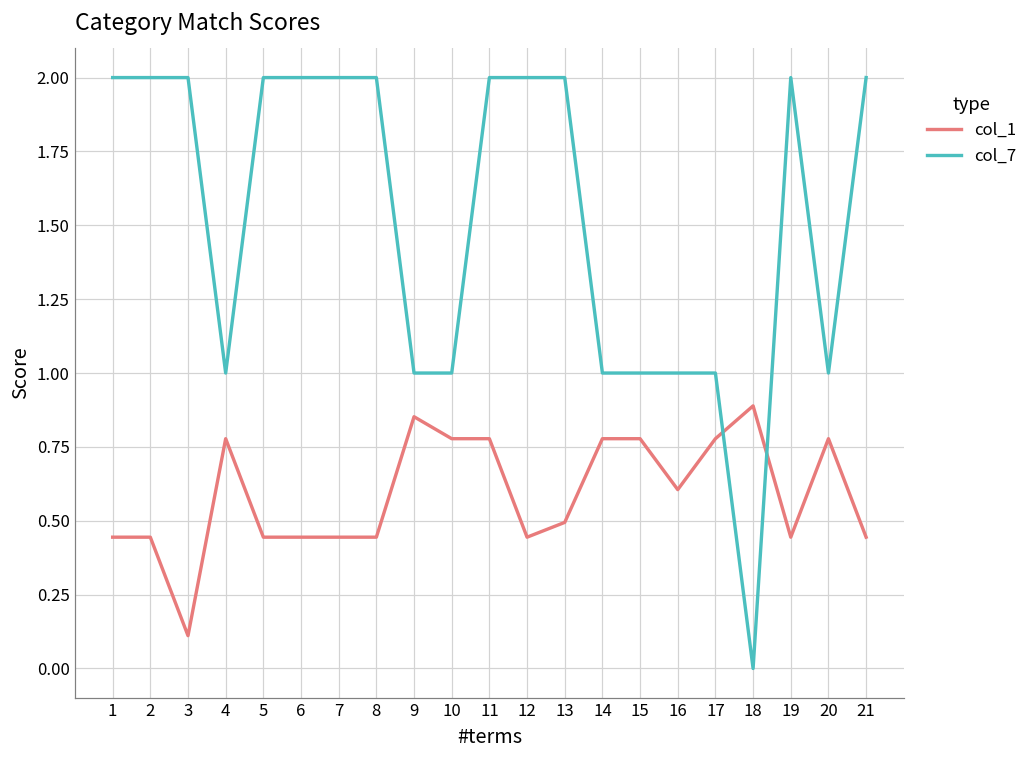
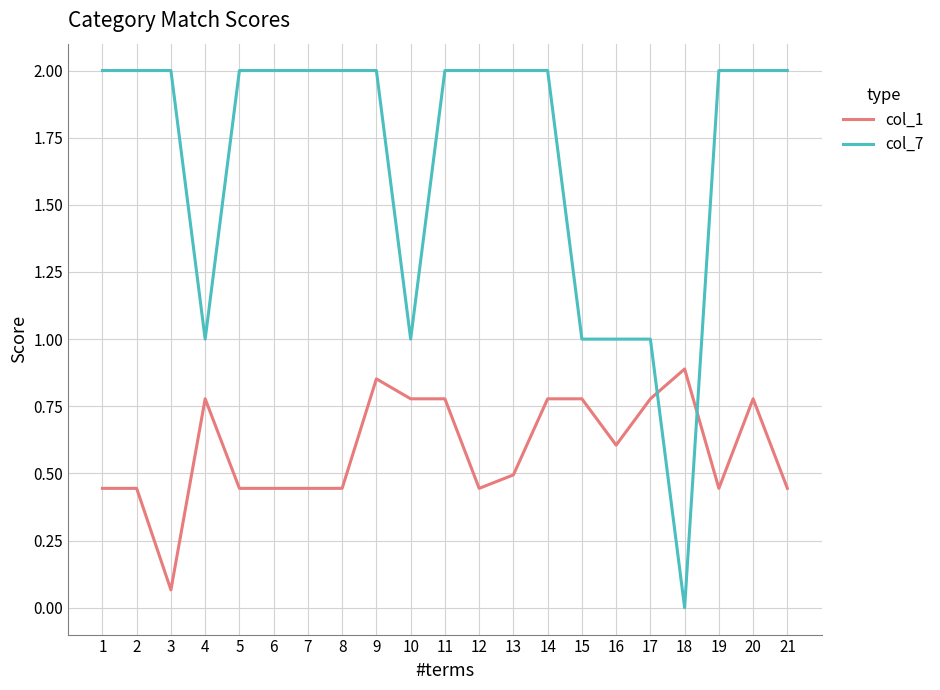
col_1, 3: 0.11 -> 0.07
col_7, 9: 1 -> 2
col_7, 14: 1 -> 2
col_7, 20: 1 -> 2
